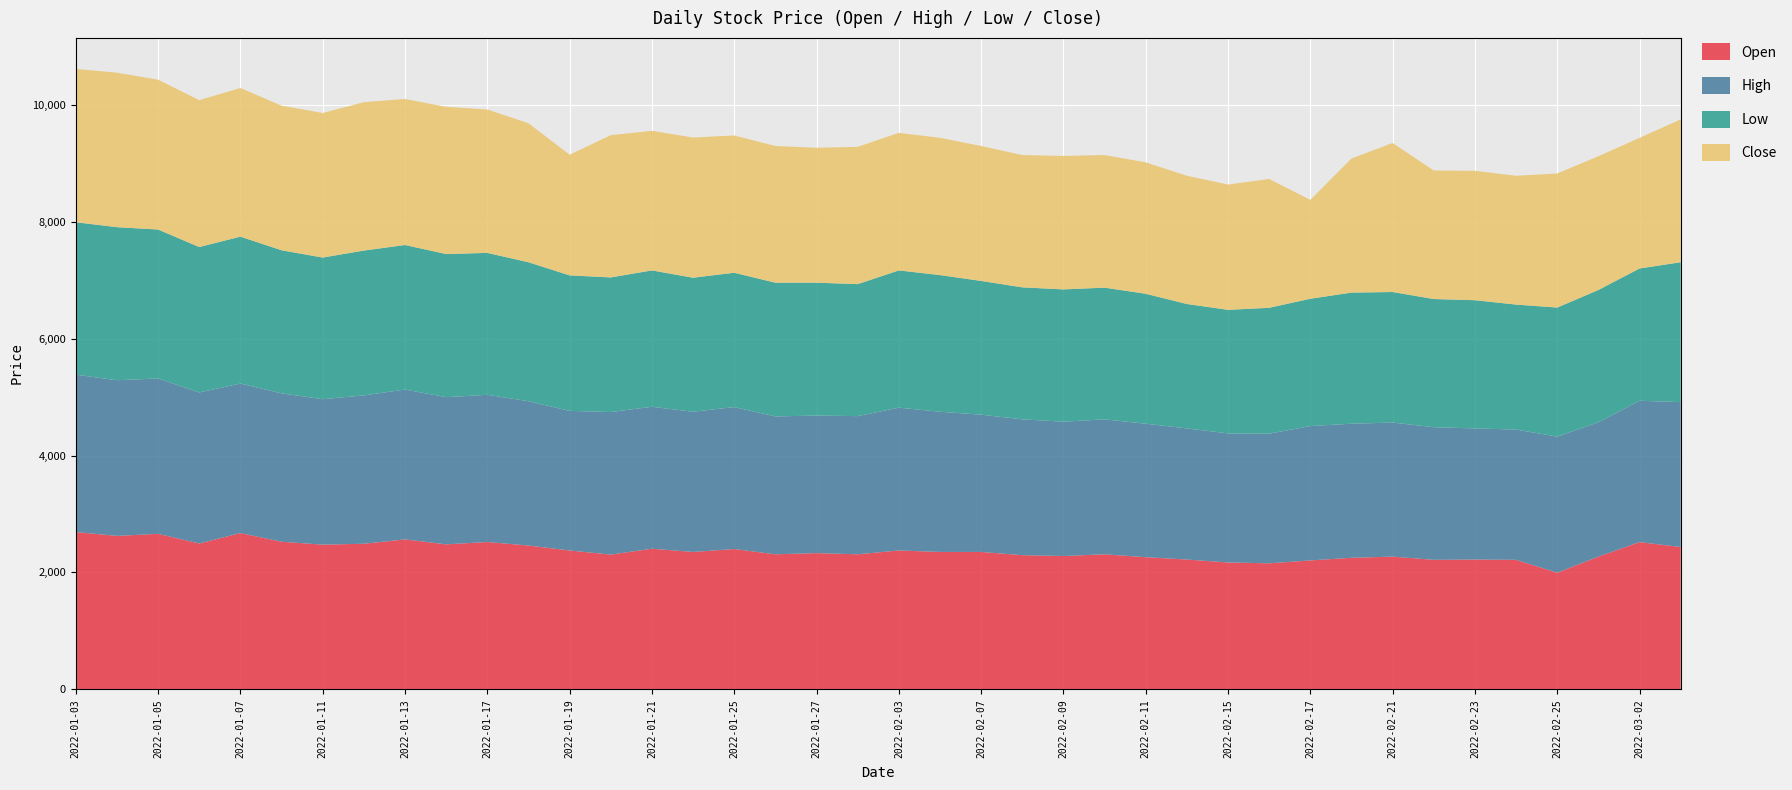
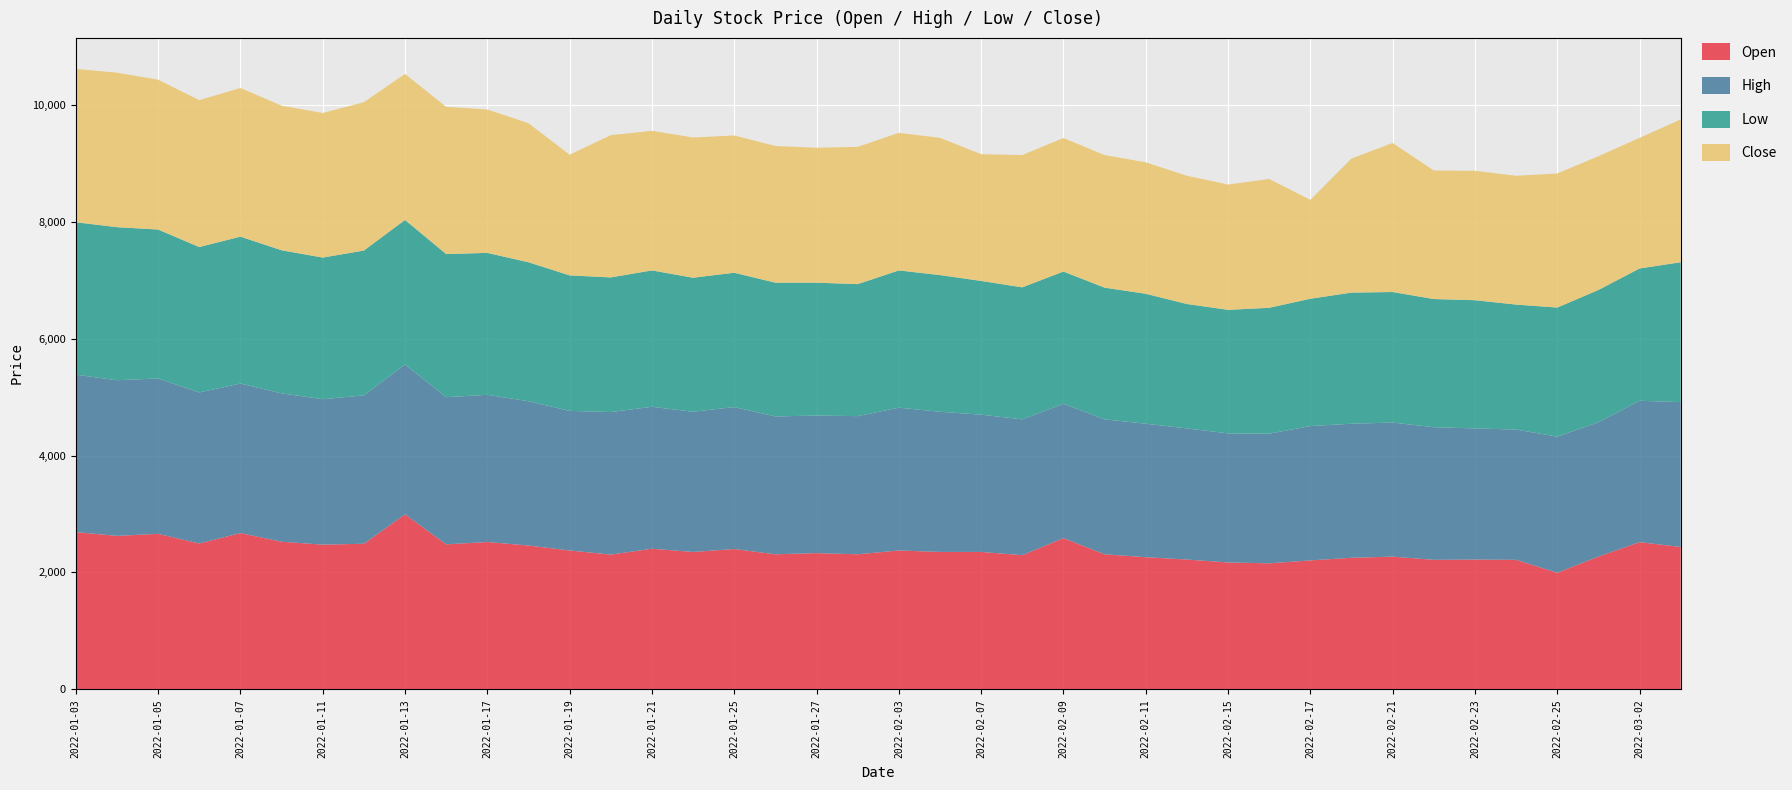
Open, 2022-01-13: 2,600 -> 3,000
Close, 2022-02-07: 2,300 -> 2,200
Open, 2022-02-09: 2,300 -> 2,600
